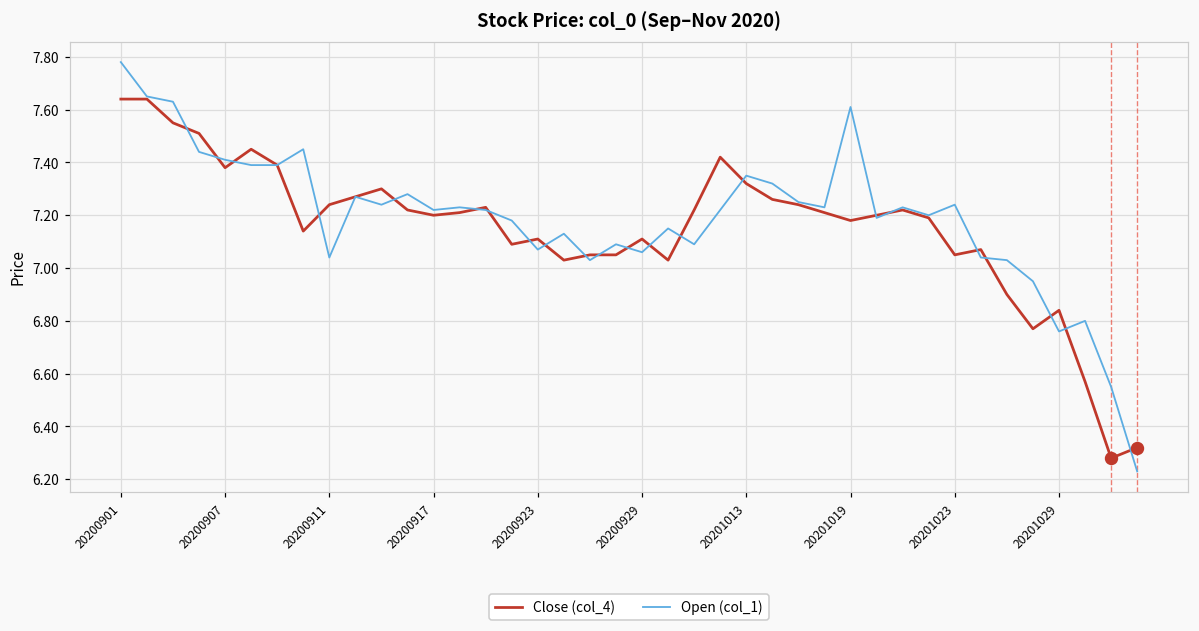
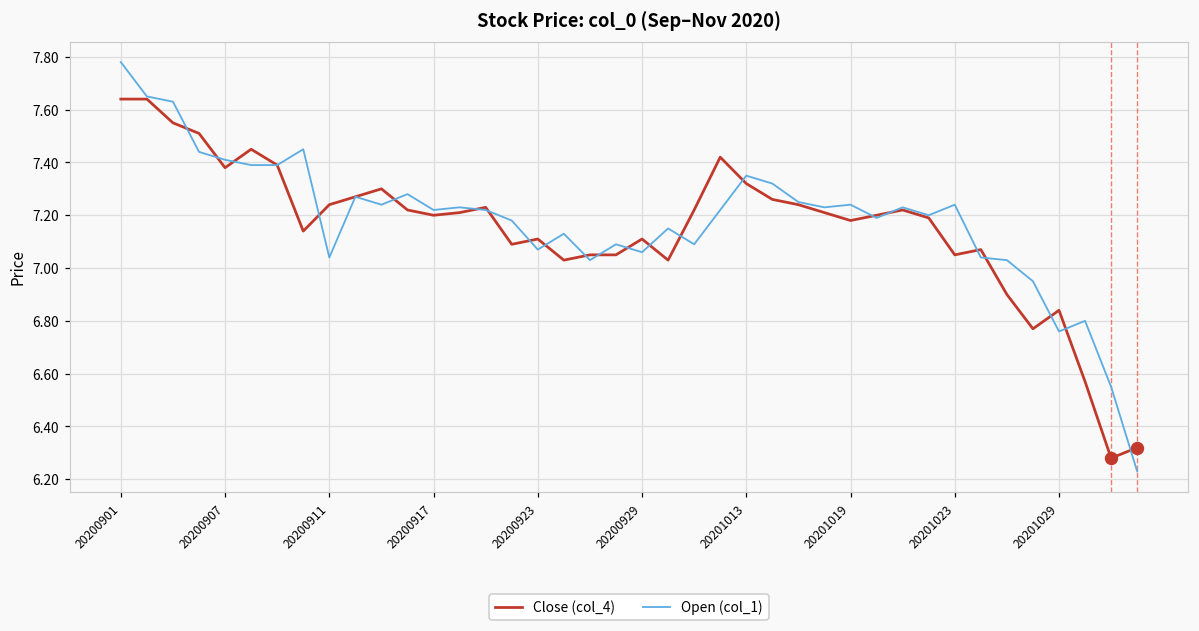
Open (col_1), 20201019: 7.61 -> 7.24
